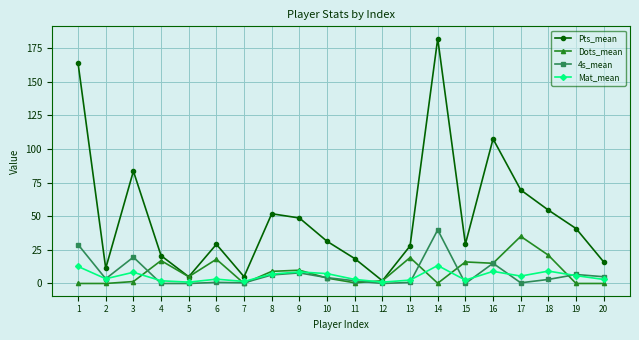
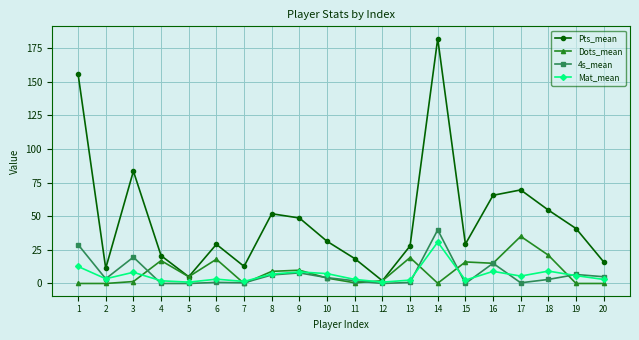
Pts_mean, 1: 164 -> 156
Pts_mean, 7: 5 -> 13
Mat_mean, 14: 13 -> 31
Pts_mean, 16: 107 -> 66
